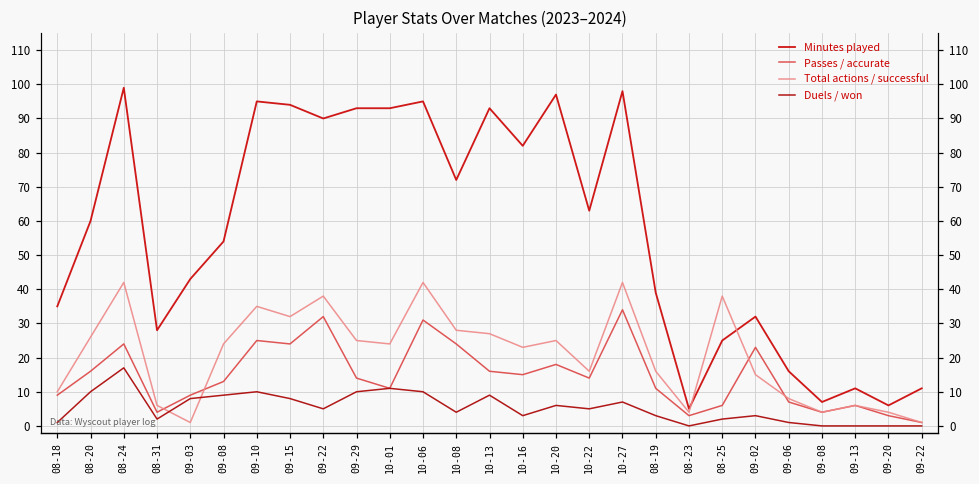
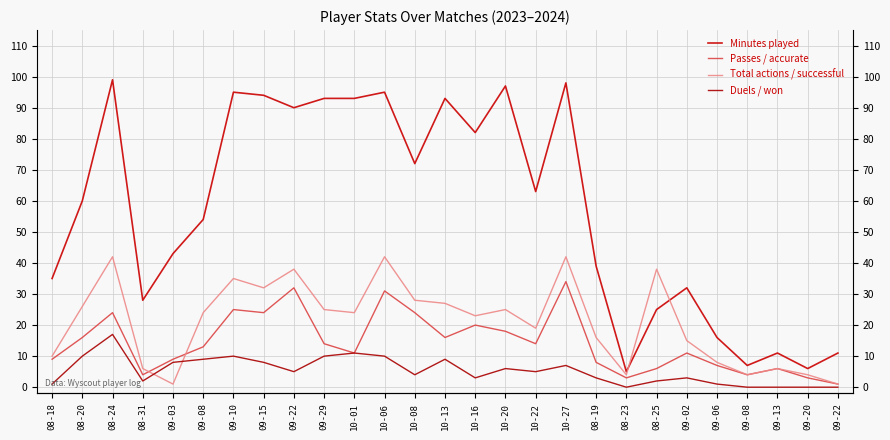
Passes / accurate, 10-16: 15 -> 20
Total actions / successful, 10-22: 16 -> 19
Passes / accurate, 08-19: 11 -> 8
Passes / accurate, 09-02: 23 -> 11
